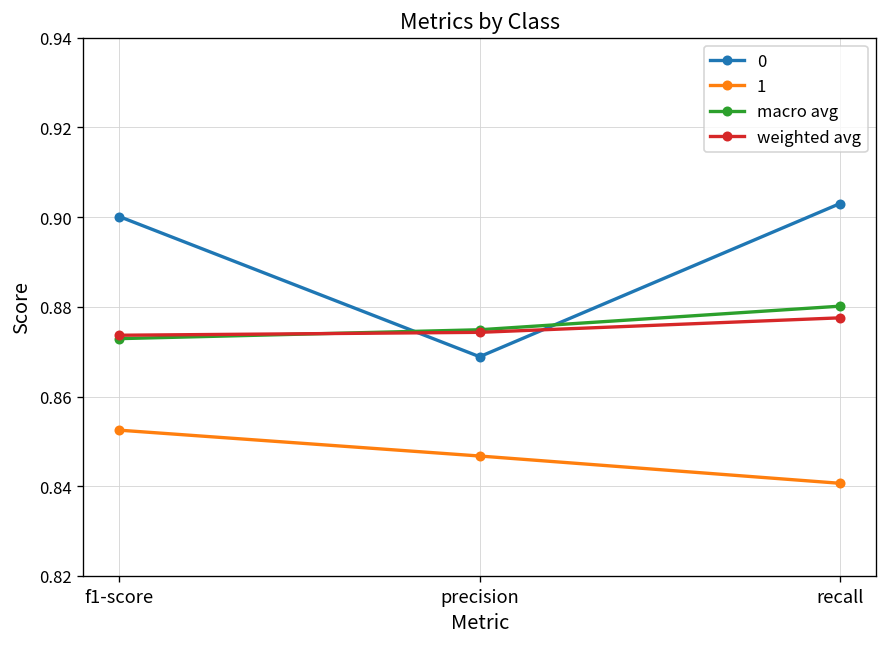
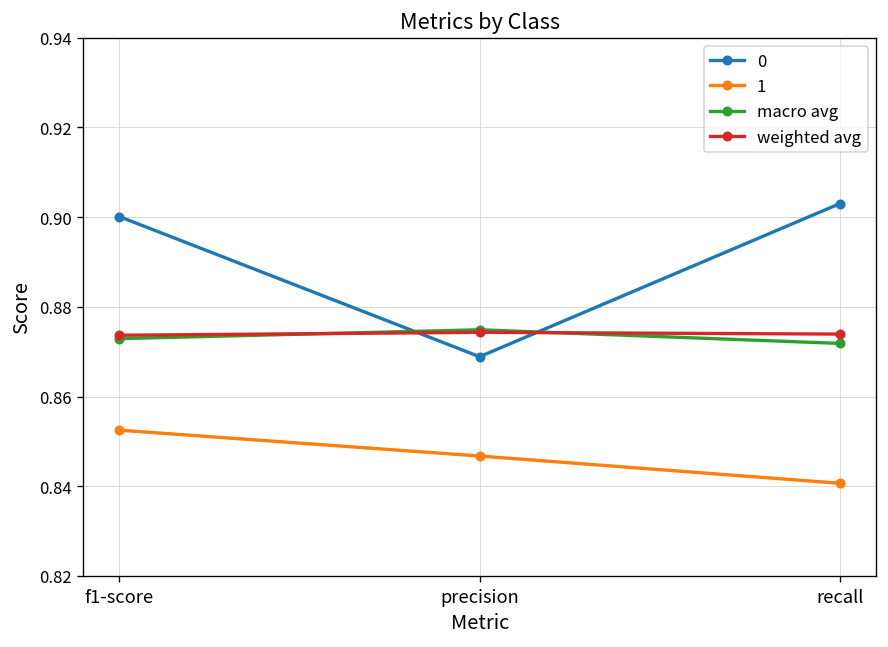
macro avg, recall: 0.880 -> 0.872
weighted avg, recall: 0.878 -> 0.874
